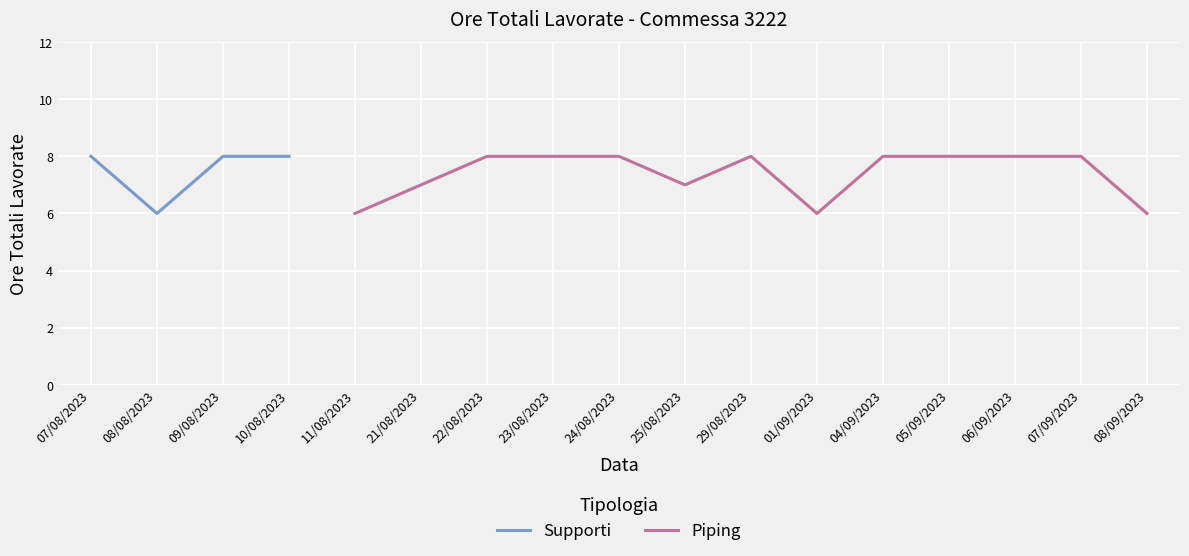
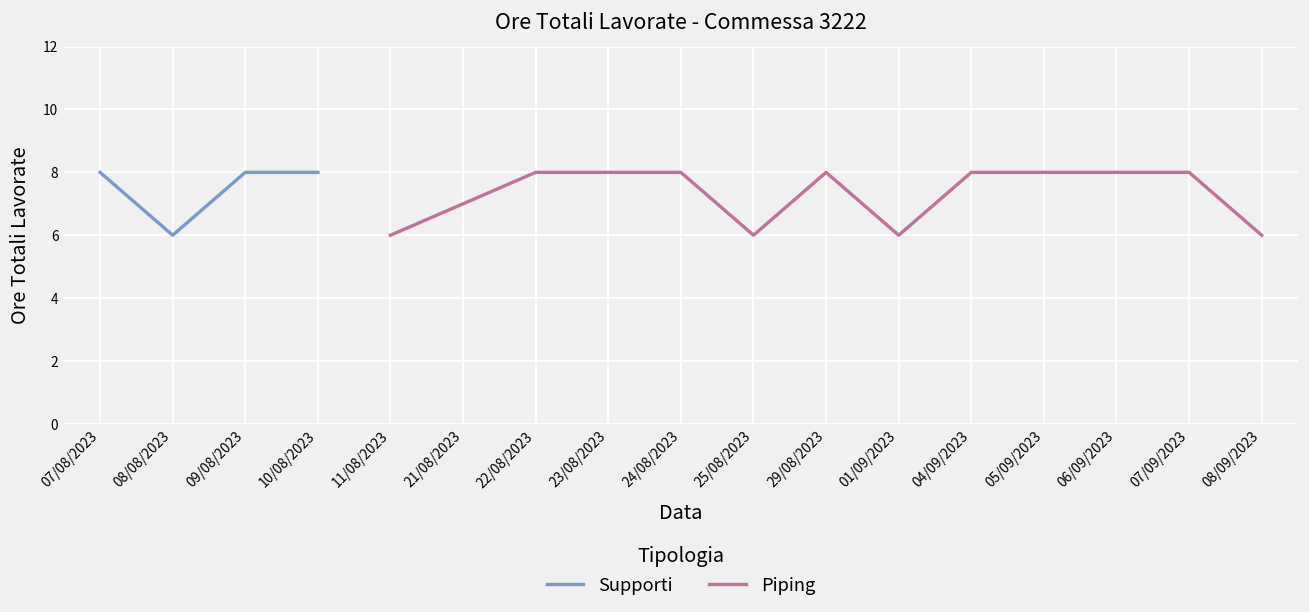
Piping, 25/08/2023: 7 -> 6
